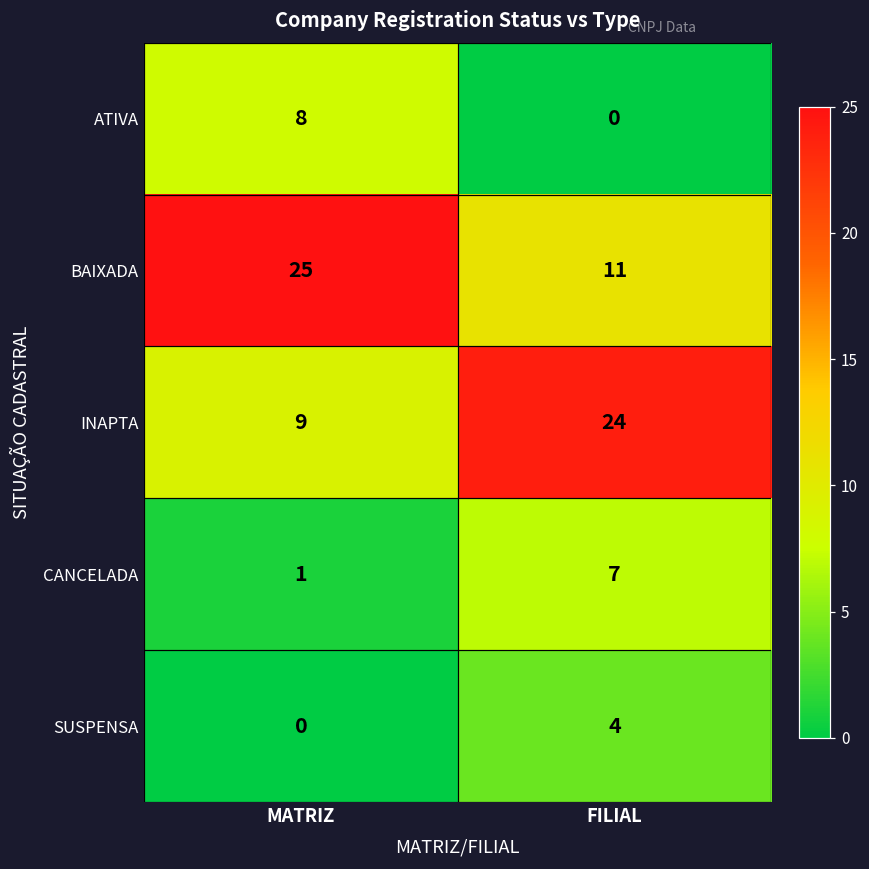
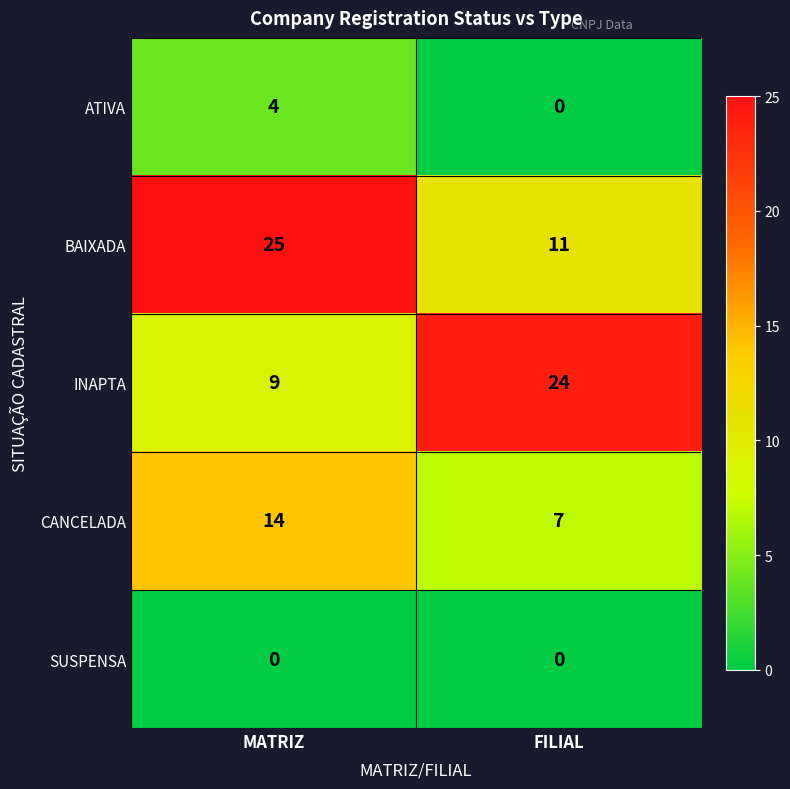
ATIVA, MATRIZ: 8 -> 4
CANCELADA, MATRIZ: 1 -> 14
SUSPENSA, FILIAL: 4 -> 0
